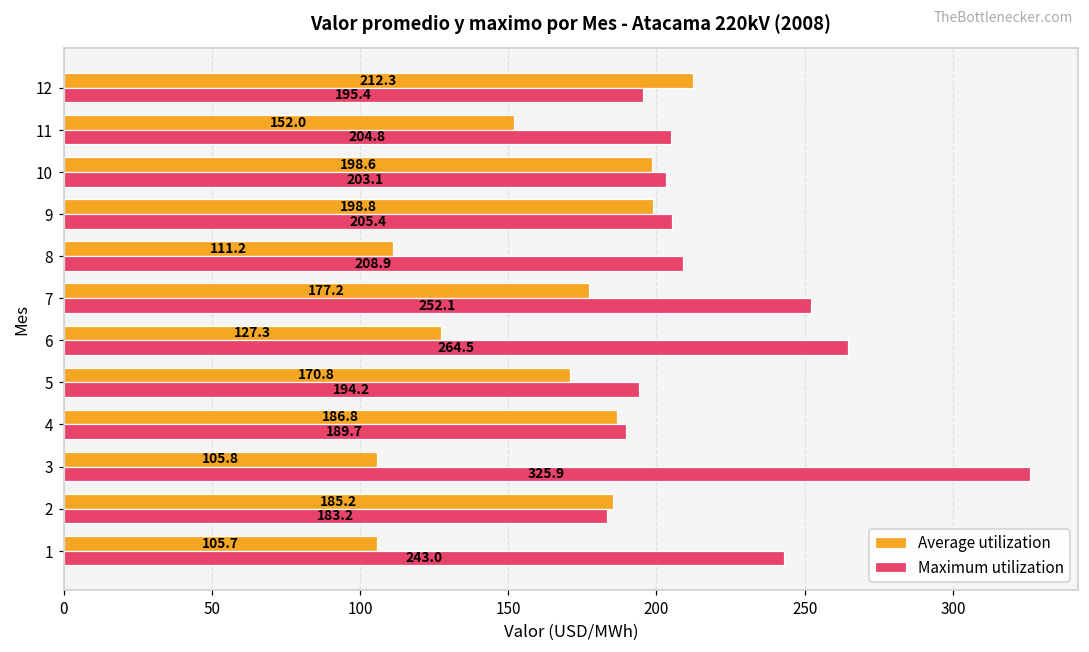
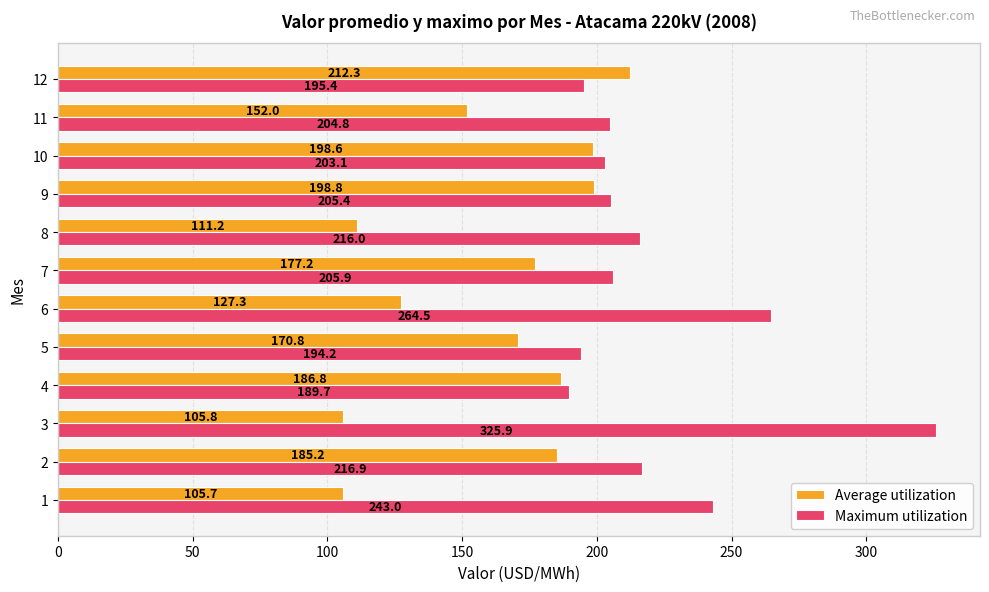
Maximum utilization, 8: 208.9 -> 216.0
Maximum utilization, 7: 252.1 -> 205.9
Maximum utilization, 2: 183.2 -> 216.9
